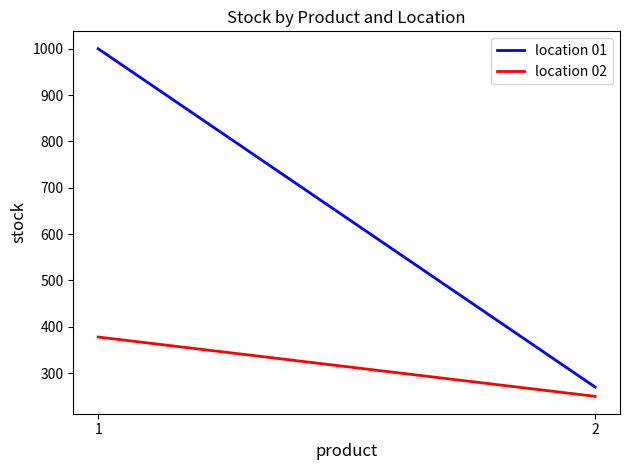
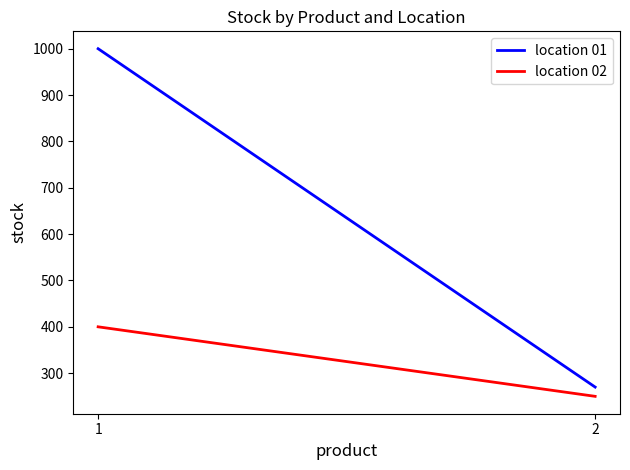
location 02, 1: 380 -> 400
